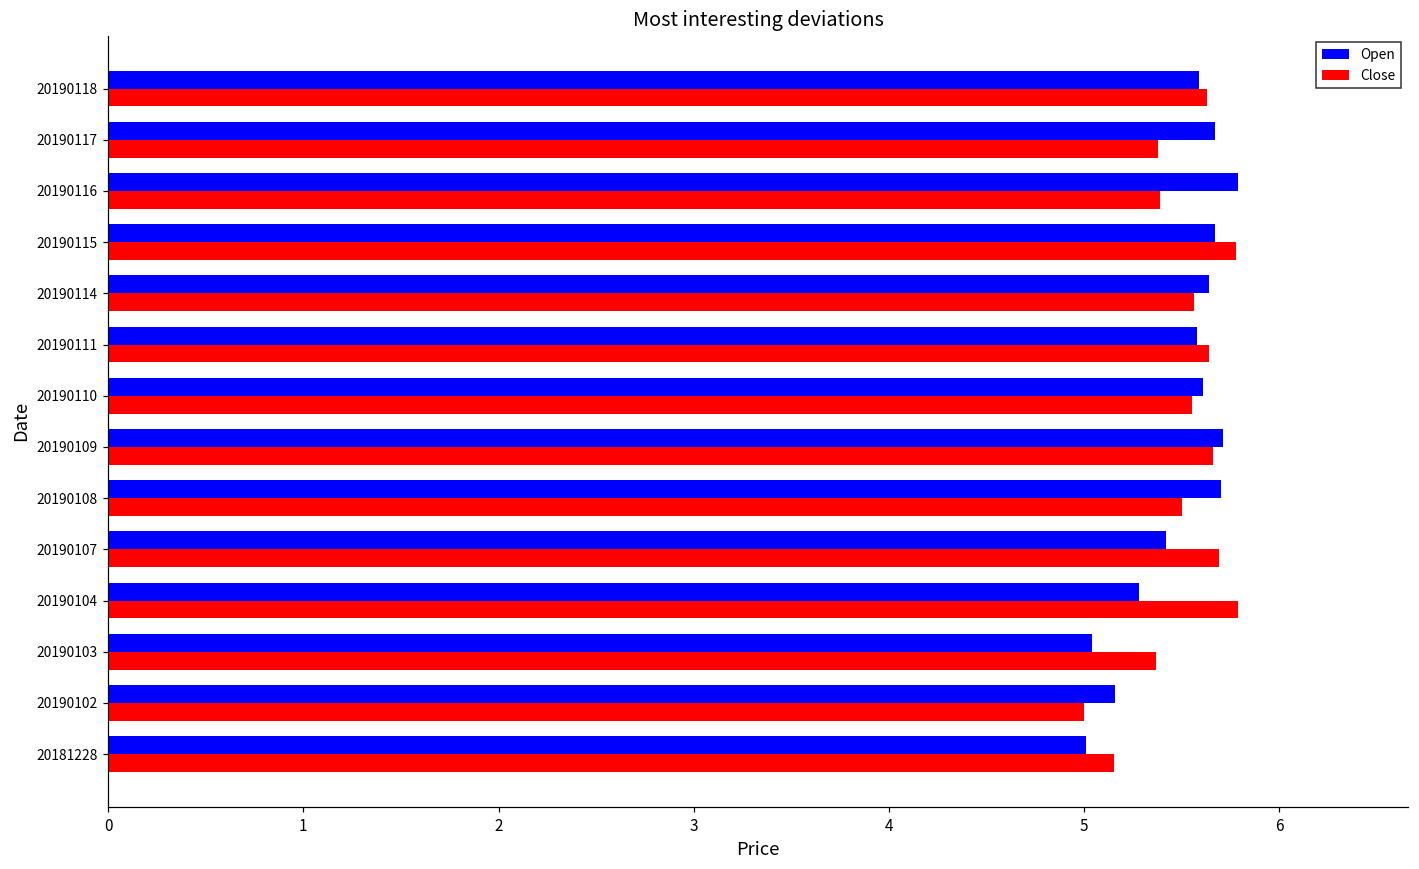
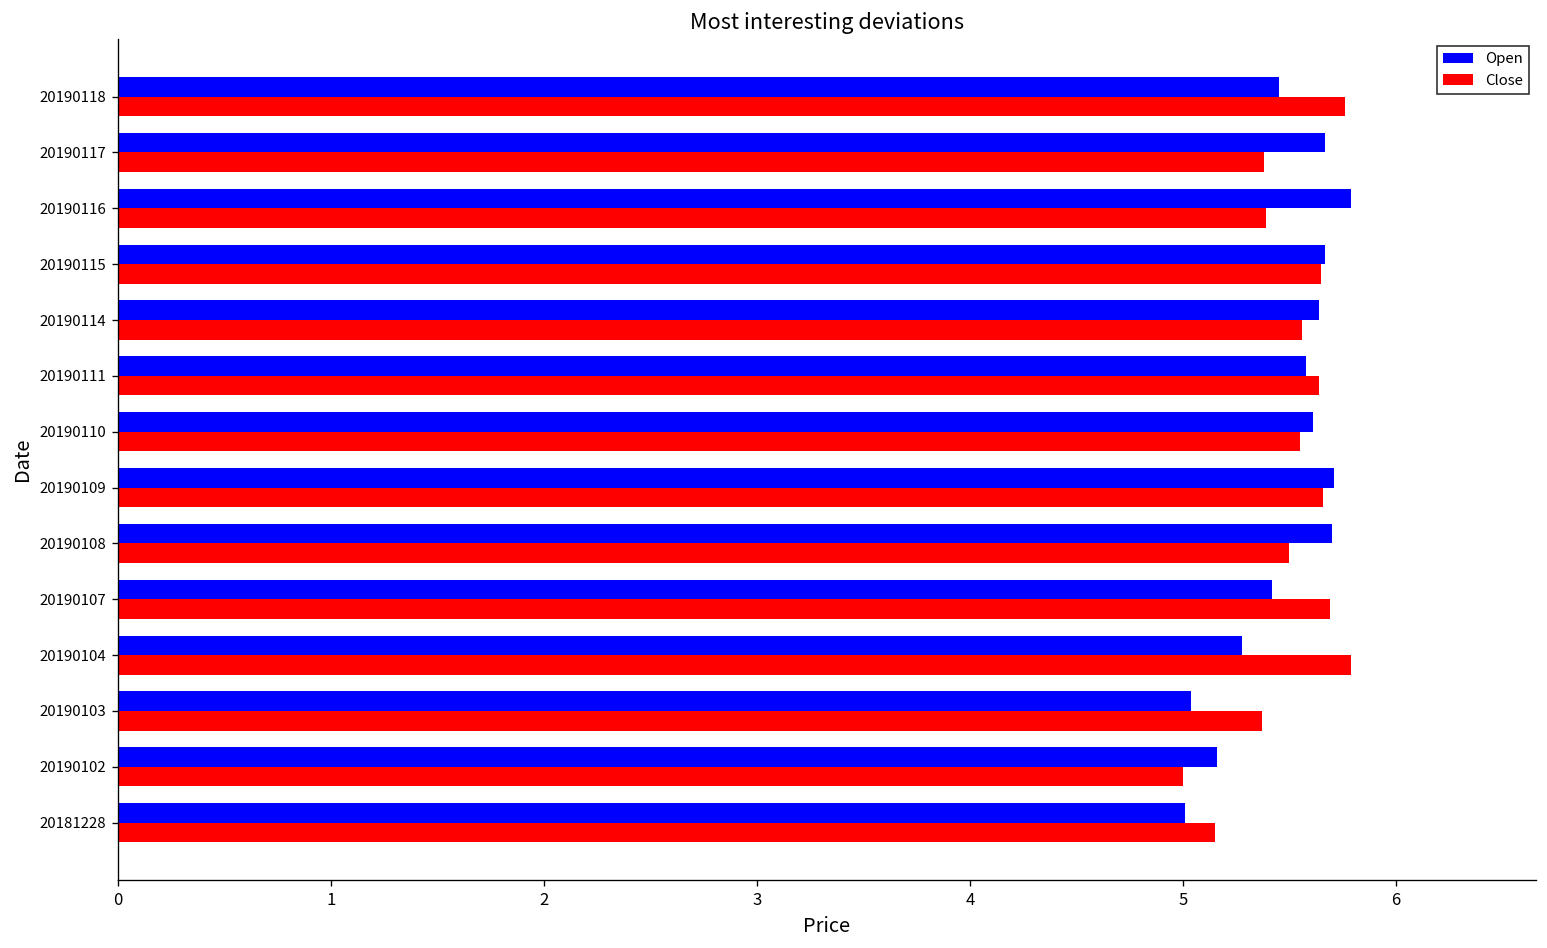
Open, 20190118: 5.59 -> 5.45
Close, 20190118: 5.63 -> 5.76
Close, 20190115: 5.78 -> 5.65
